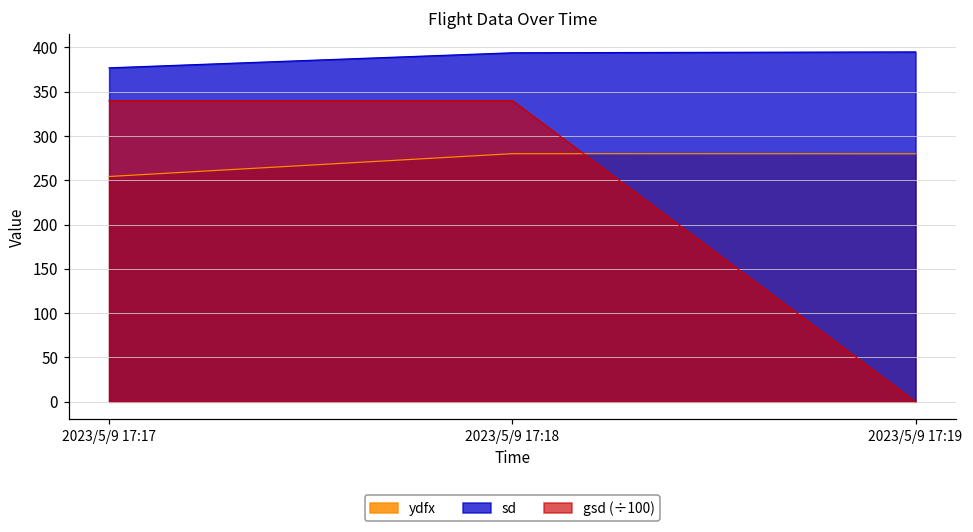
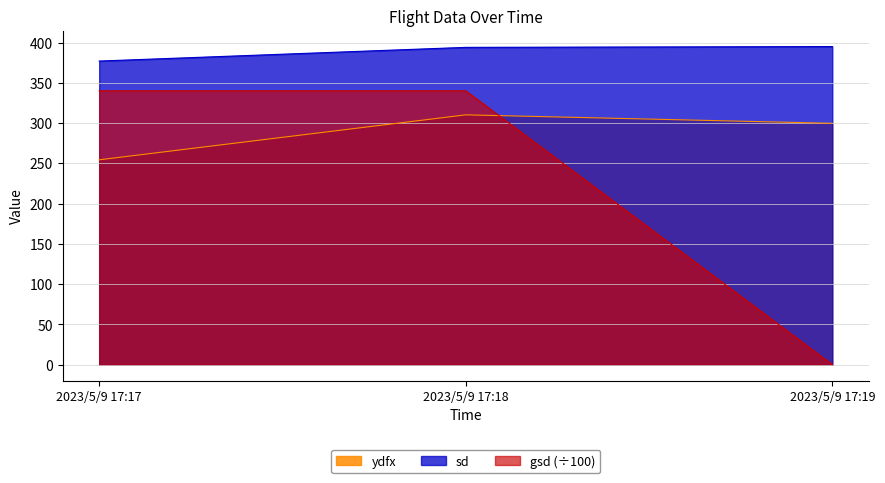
ydfx, 2023/5/9 17:18: 280 -> 310
ydfx, 2023/5/9 17:19: 280 -> 300
